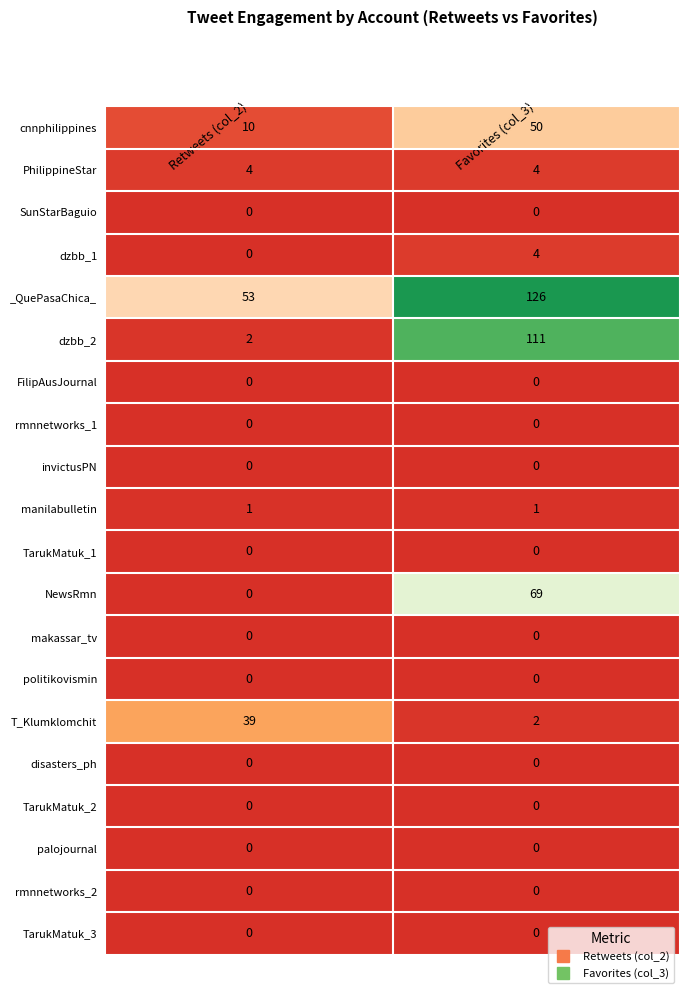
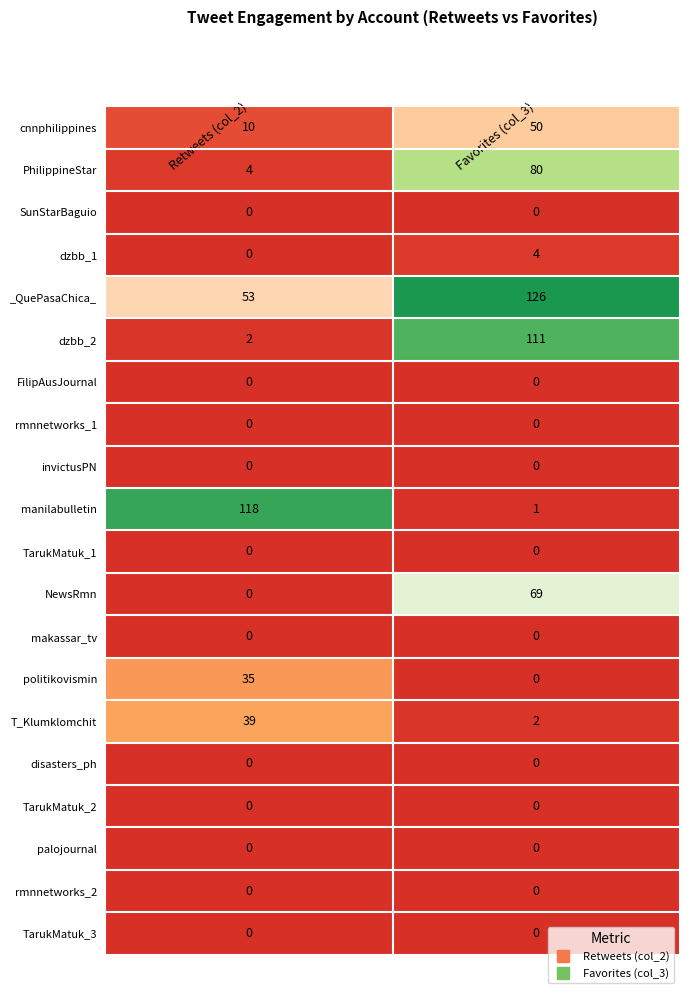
PhilippineStar, Favorites (col_3): 4 -> 80
manilabulletin, Retweets (col_2): 1 -> 118
politikovismin, Retweets (col_2): 0 -> 35
